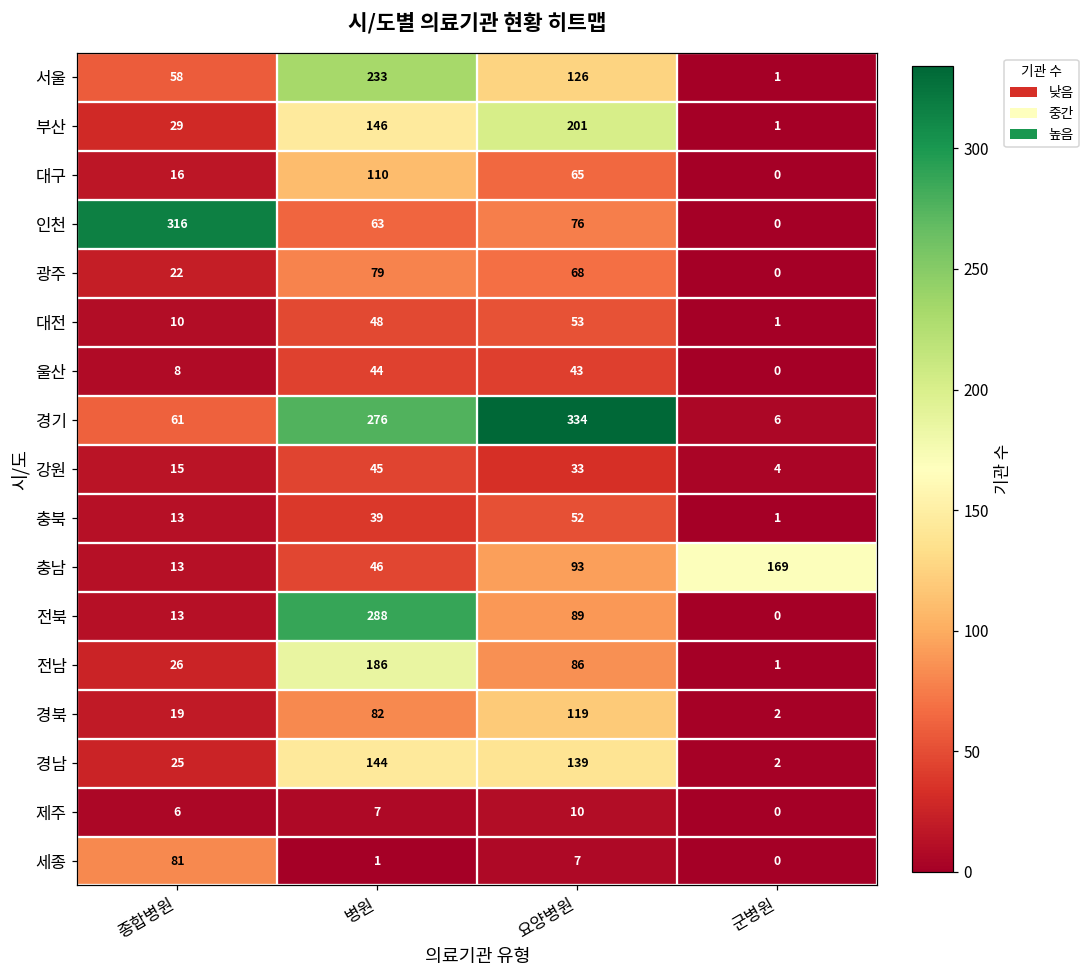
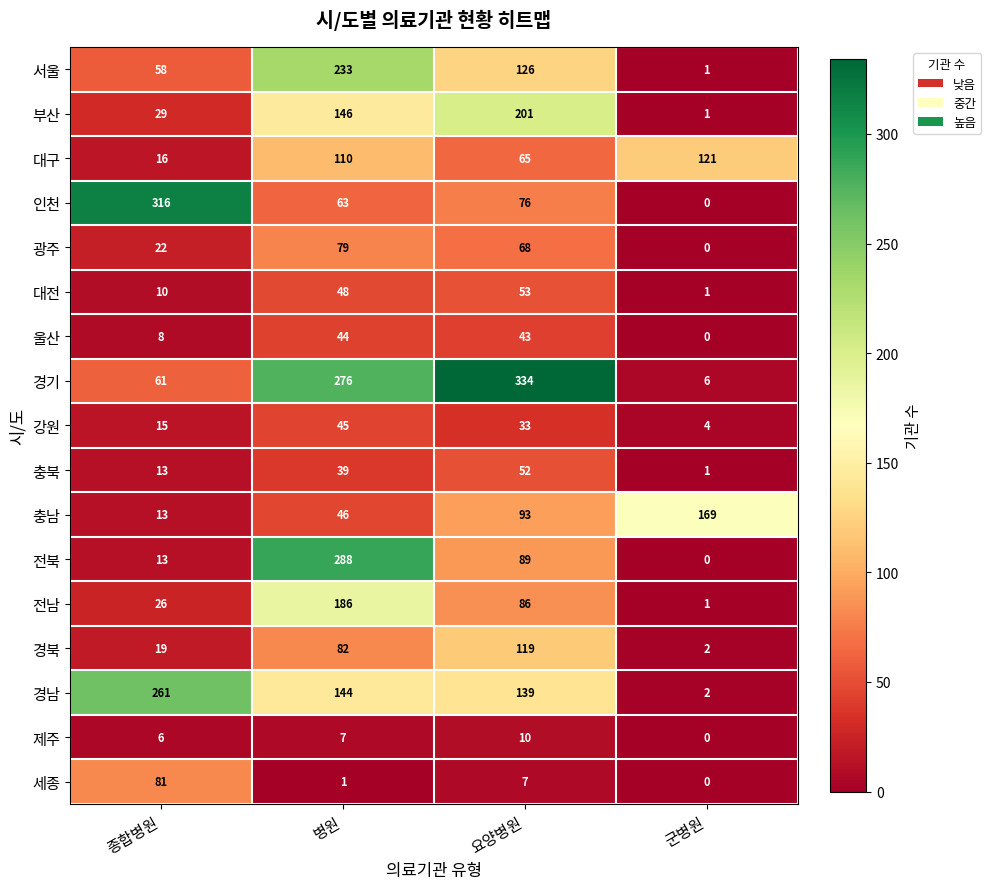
대구, 군병원: 0 -> 121
경남, 종합병원: 25 -> 261
